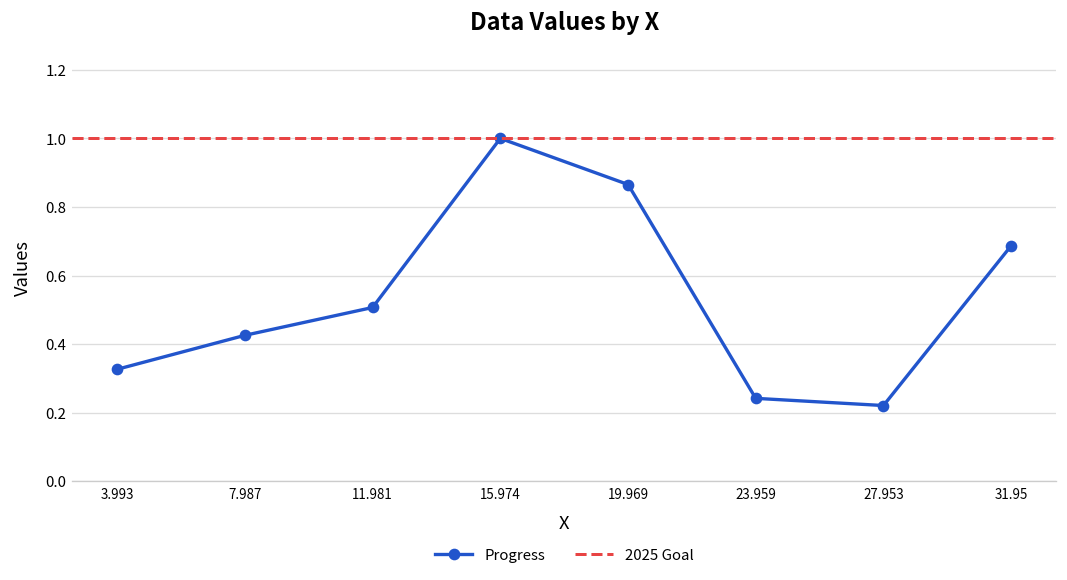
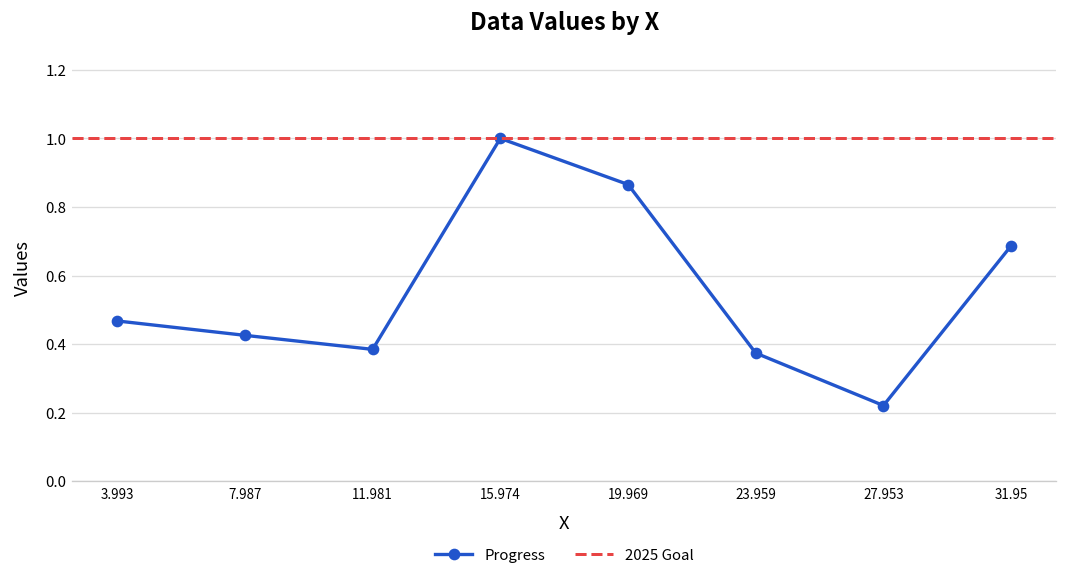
3.993: 0.33 -> 0.47
11.981: 0.51 -> 0.38
23.959: 0.24 -> 0.37
